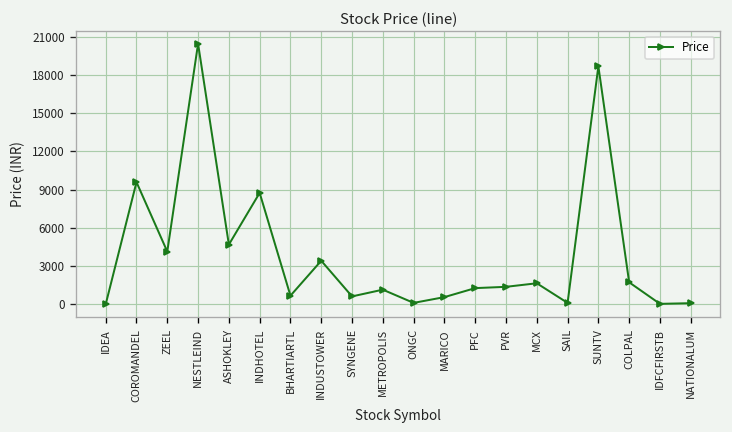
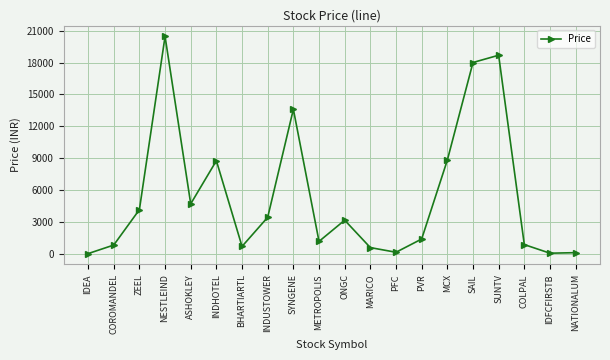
COROMANDEL: 9600 -> 800
SYNGENE: 600 -> 13600
ONGC: 100 -> 3200
PFC: 1300 -> 100
MCX: 1700 -> 8800
SAIL: 100 -> 18000
COLPAL: 1700 -> 900
